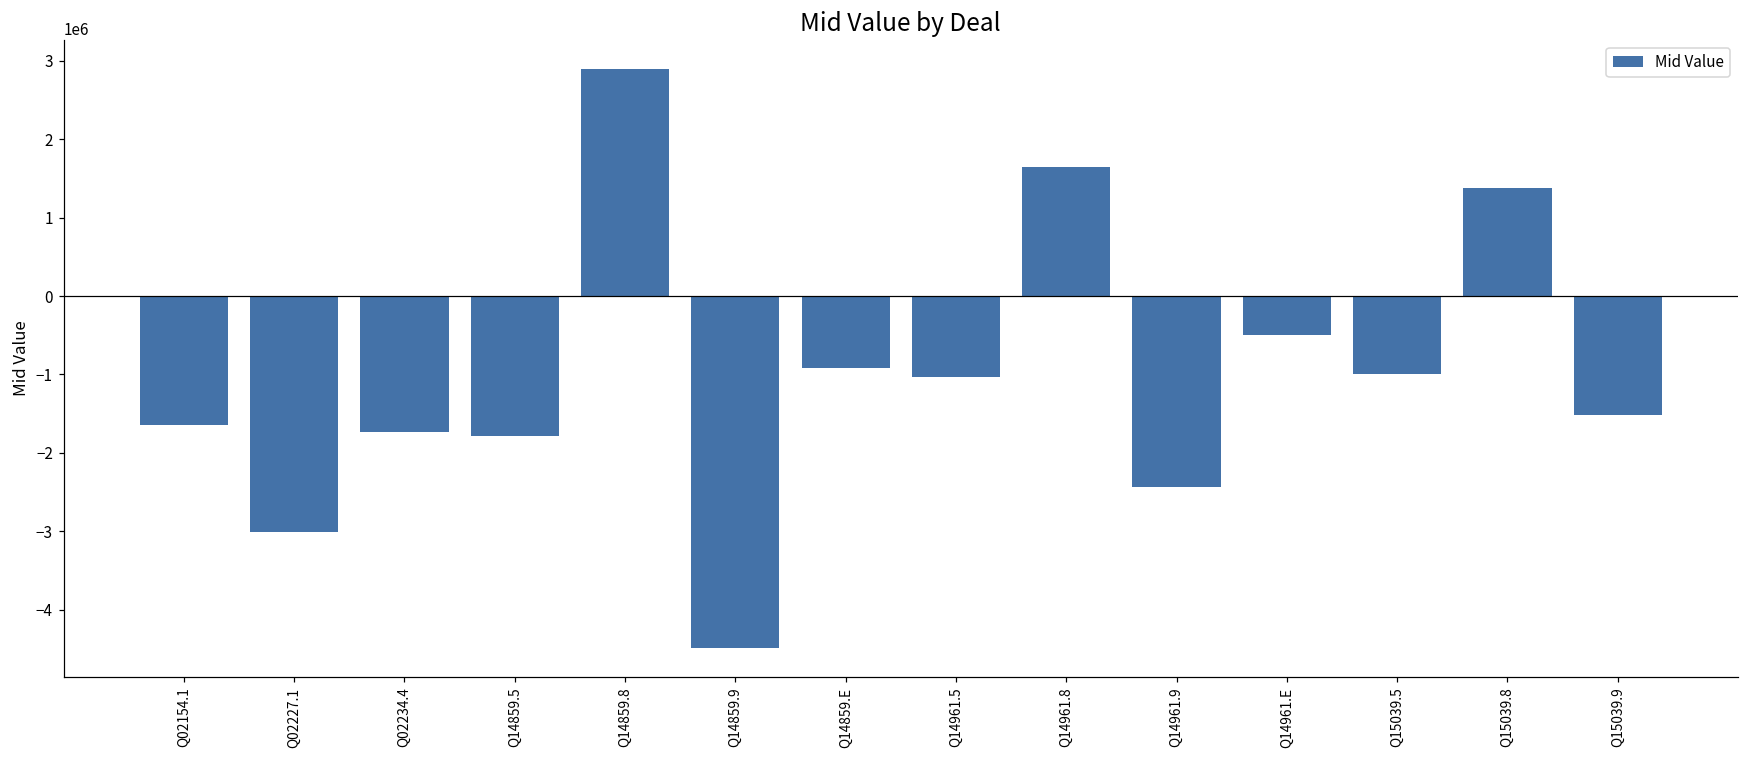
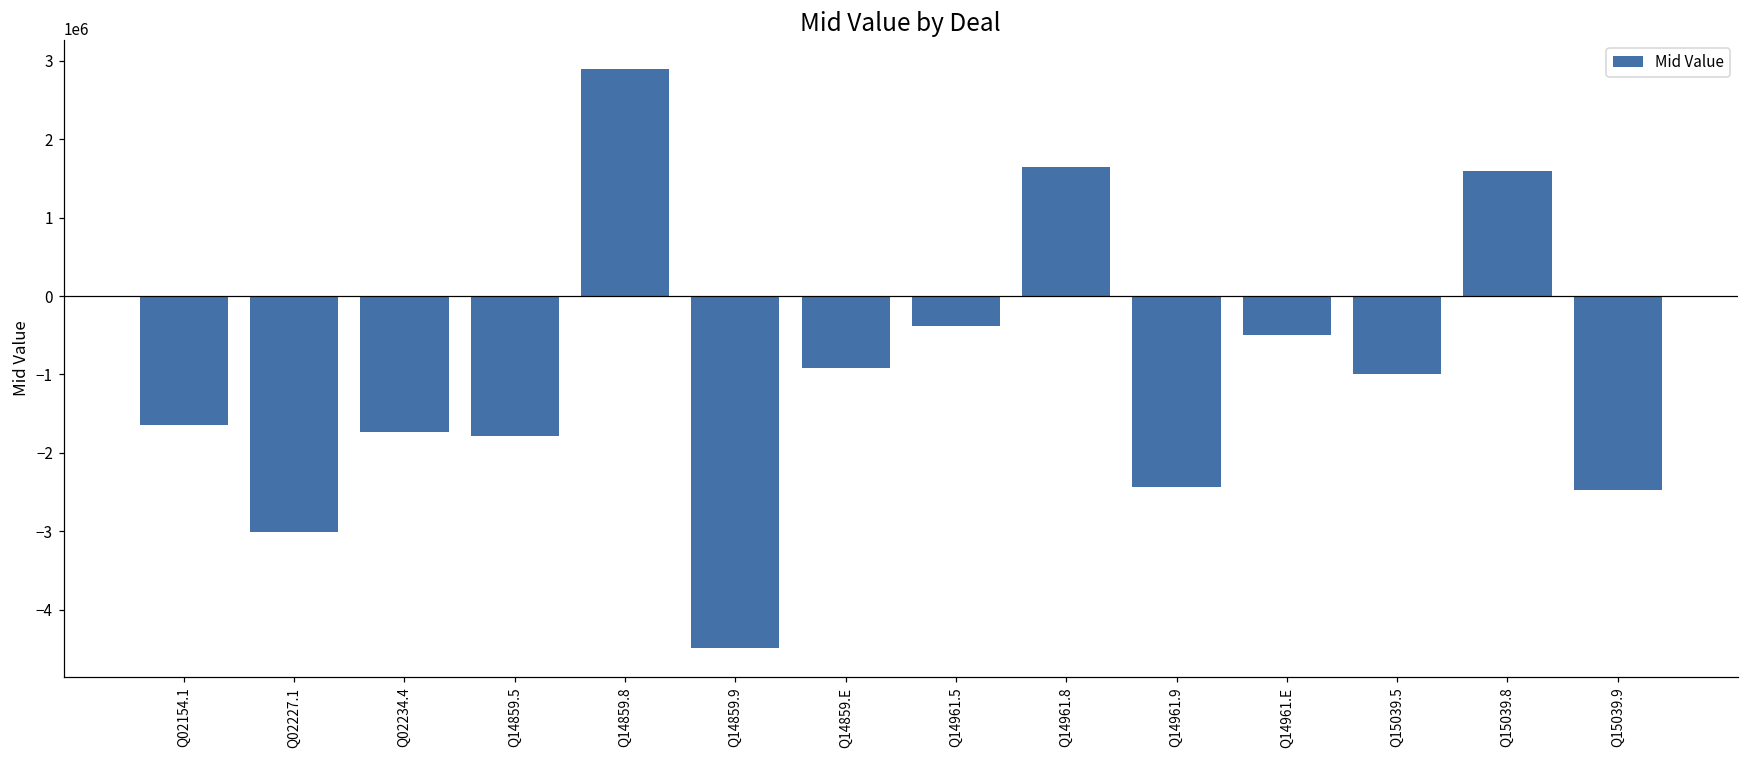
Q14961.5: -1000000 -> -400000
Q15039.8: 1400000 -> 1600000
Q15039.9: -1500000 -> -2500000
